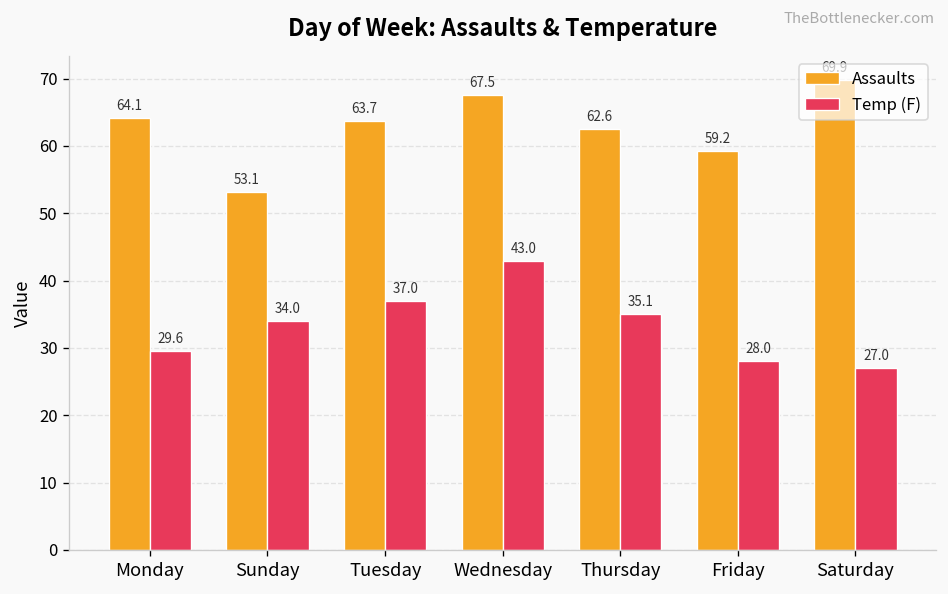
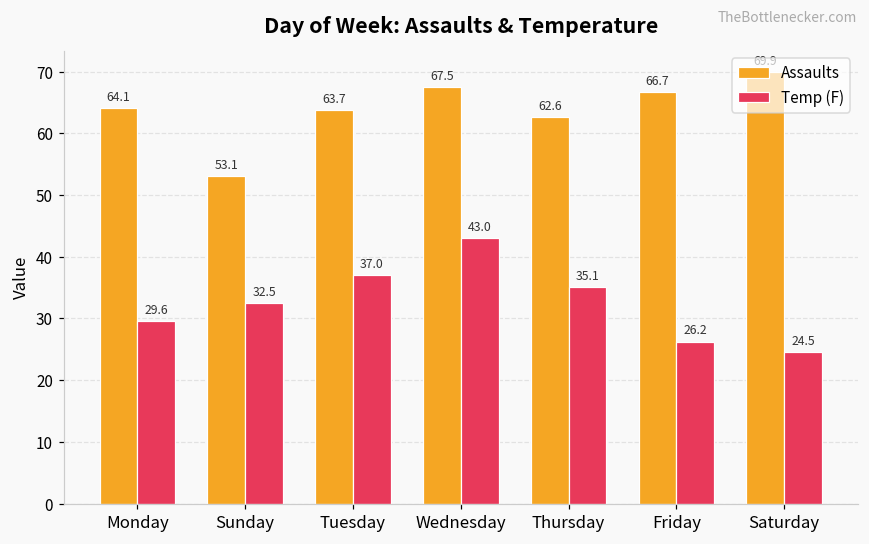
Temp (F), Sunday: 34.0 -> 32.5
Assaults, Friday: 59.2 -> 66.7
Temp (F), Friday: 28.0 -> 26.2
Temp (F), Saturday: 27.0 -> 24.5
